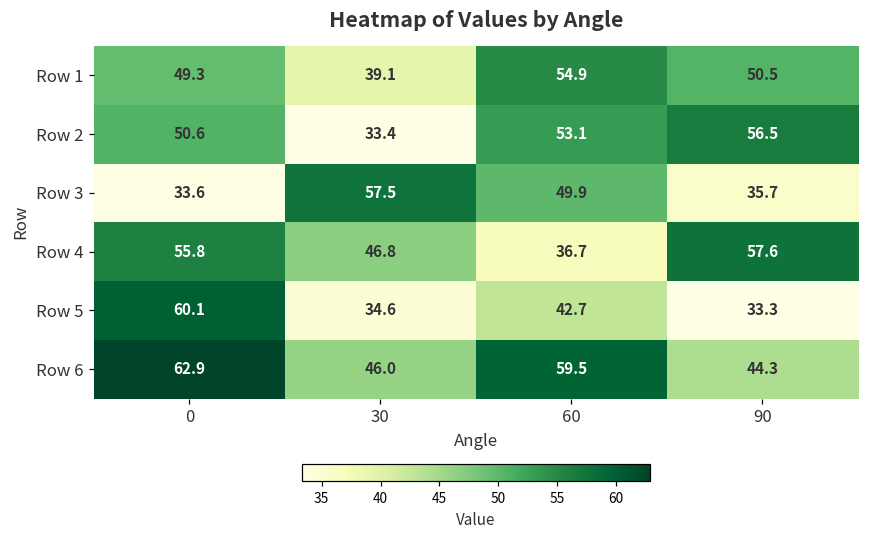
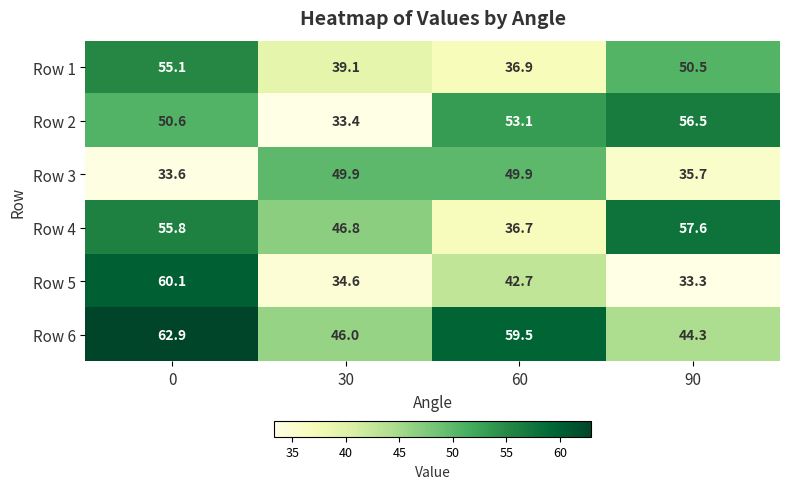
Row 1, 0: 49.3 -> 55.1
Row 1, 60: 54.9 -> 36.9
Row 3, 30: 57.5 -> 49.9
